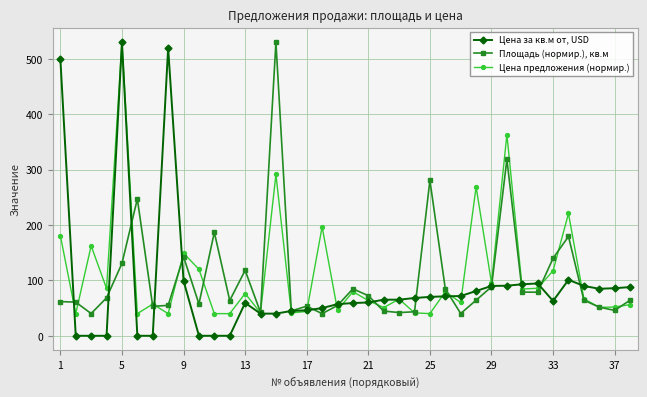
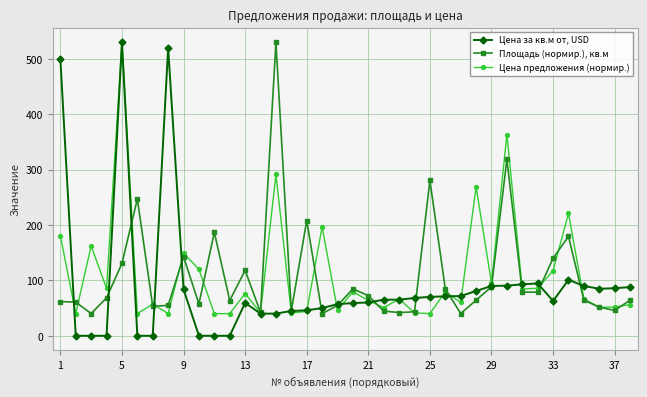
Цена за кв.м от, USD, 9: 100 -> 80
Площадь (нормир.), кв.м, 17: 50 -> 210
